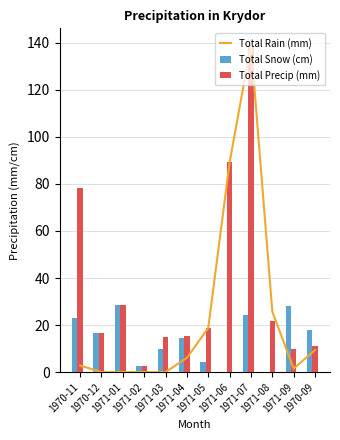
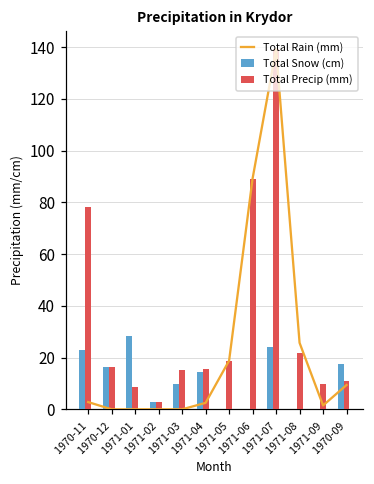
Total Precip (mm), 1971-01: 28 -> 9
Total Rain (mm), 1971-04: 6 -> 3
Total Snow (cm), 1971-05: 4 -> 0
Total Snow (cm), 1971-09: 28 -> 0
